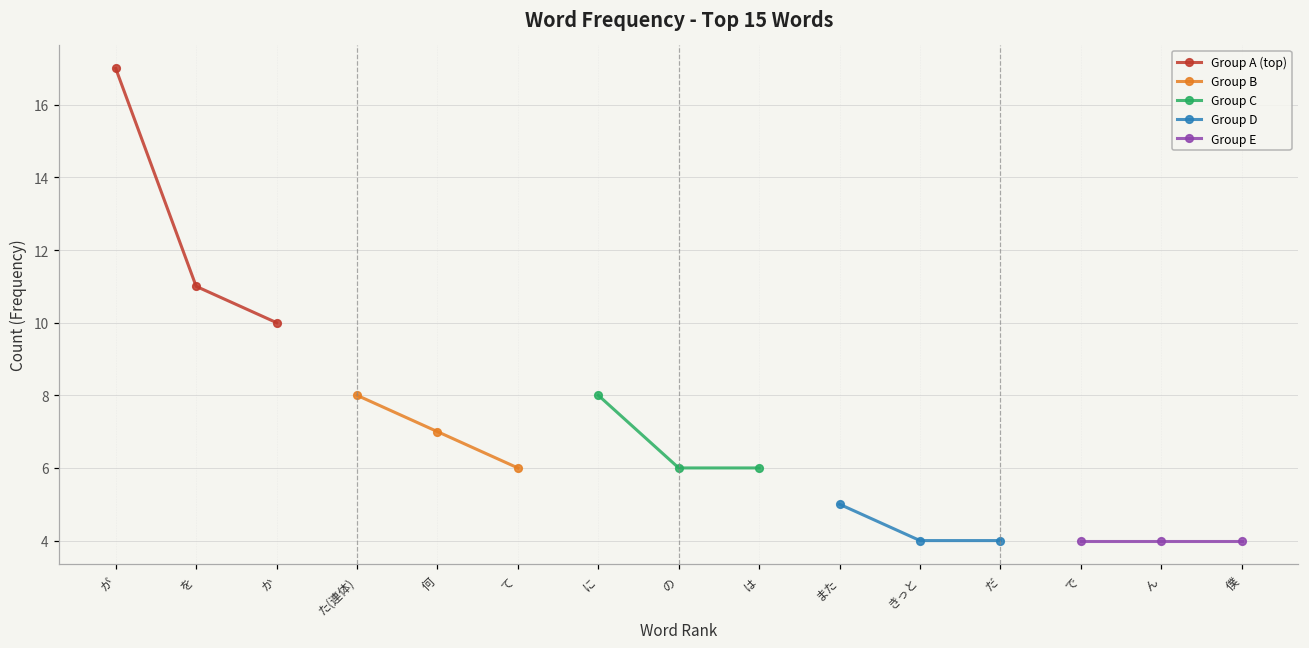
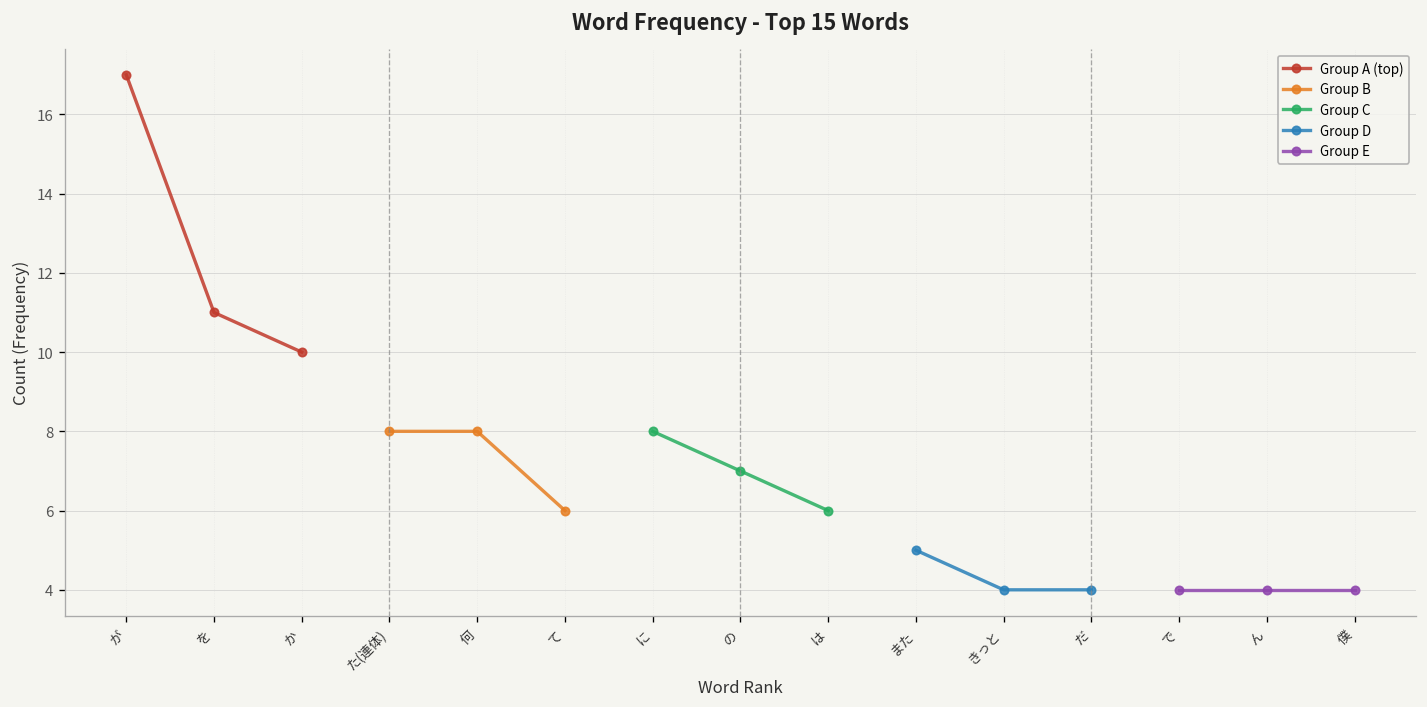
Group B, 何: 7 -> 8
Group C, の: 6 -> 7
